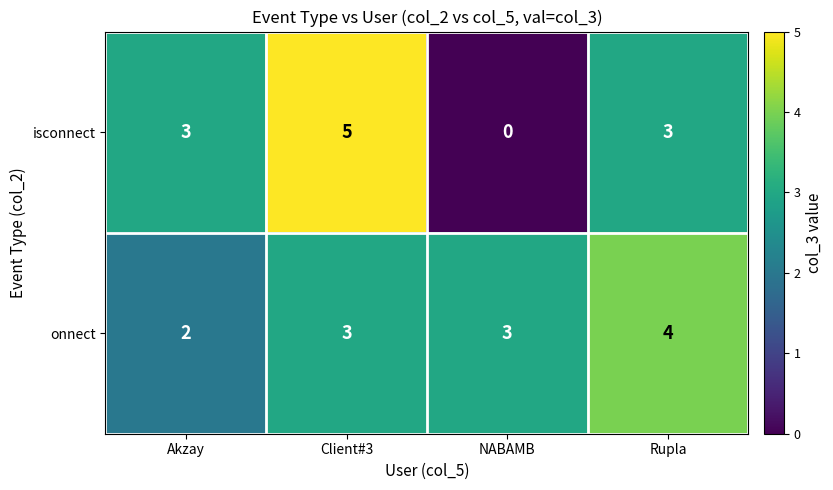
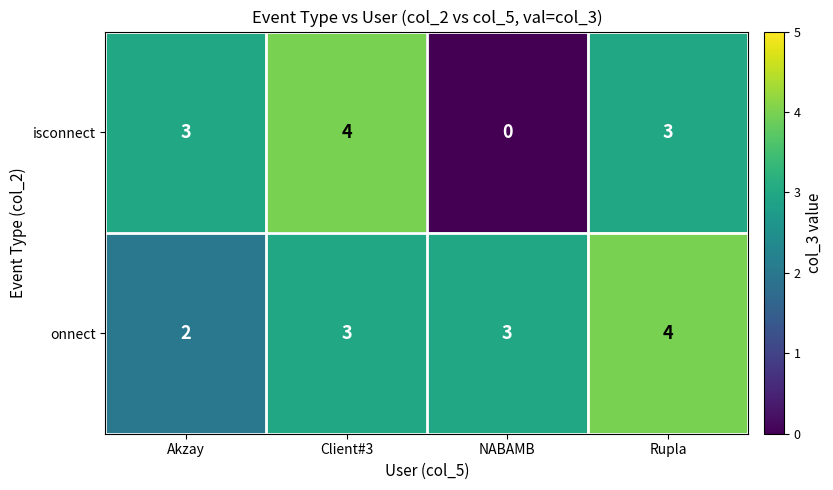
isconnect, Client#3: 5 -> 4
